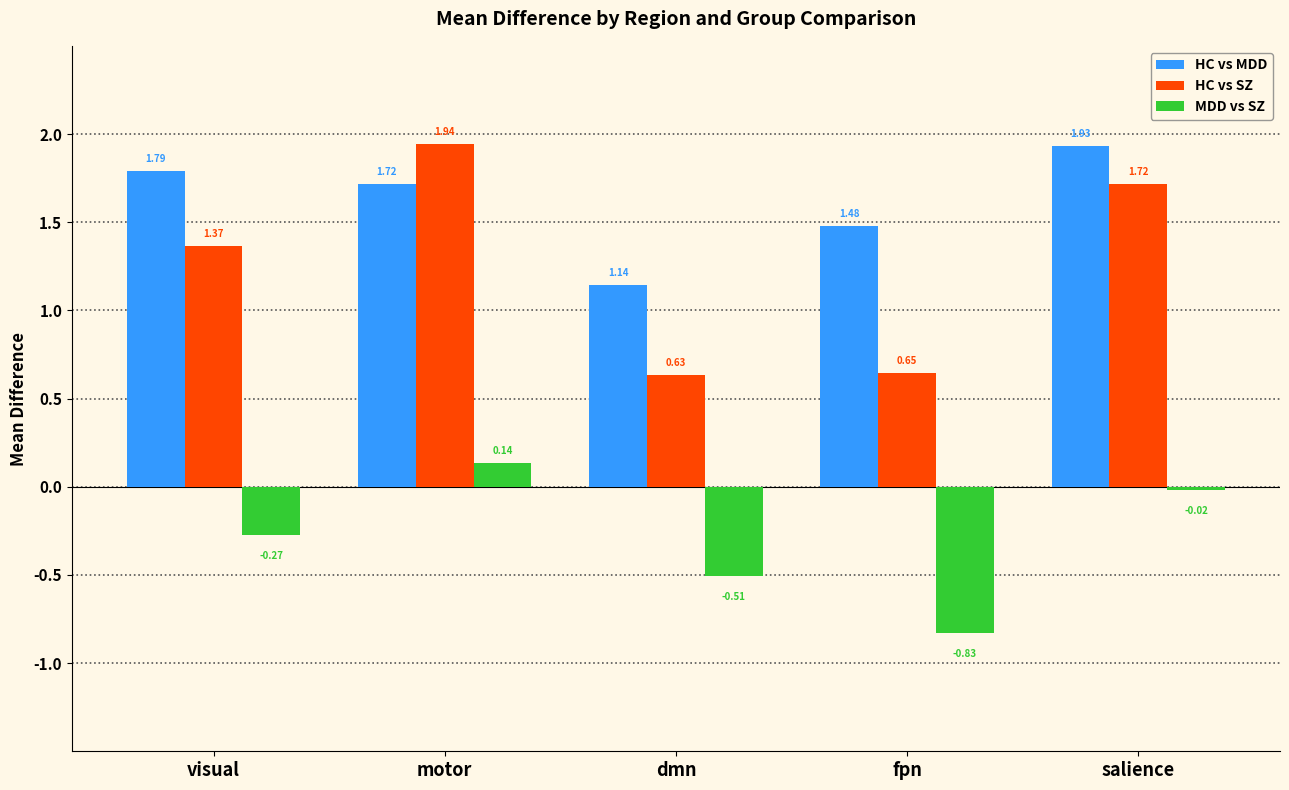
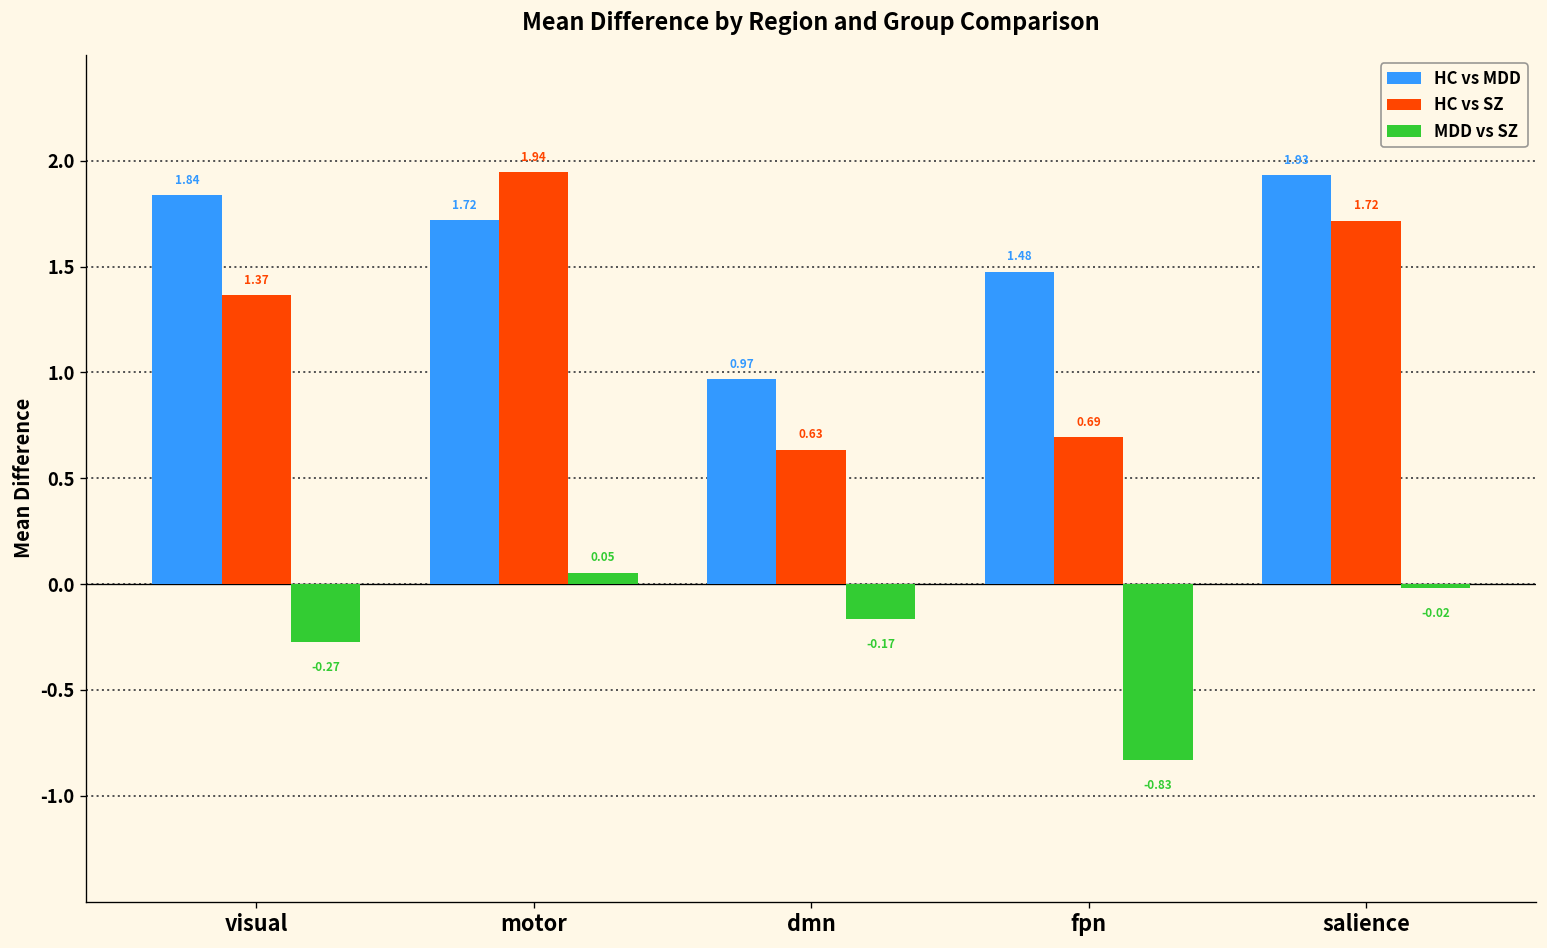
HC vs MDD, visual: 1.79 -> 1.84
MDD vs SZ, motor: 0.14 -> 0.05
HC vs MDD, dmn: 1.14 -> 0.97
MDD vs SZ, dmn: -0.51 -> -0.17
HC vs SZ, fpn: 0.65 -> 0.69
